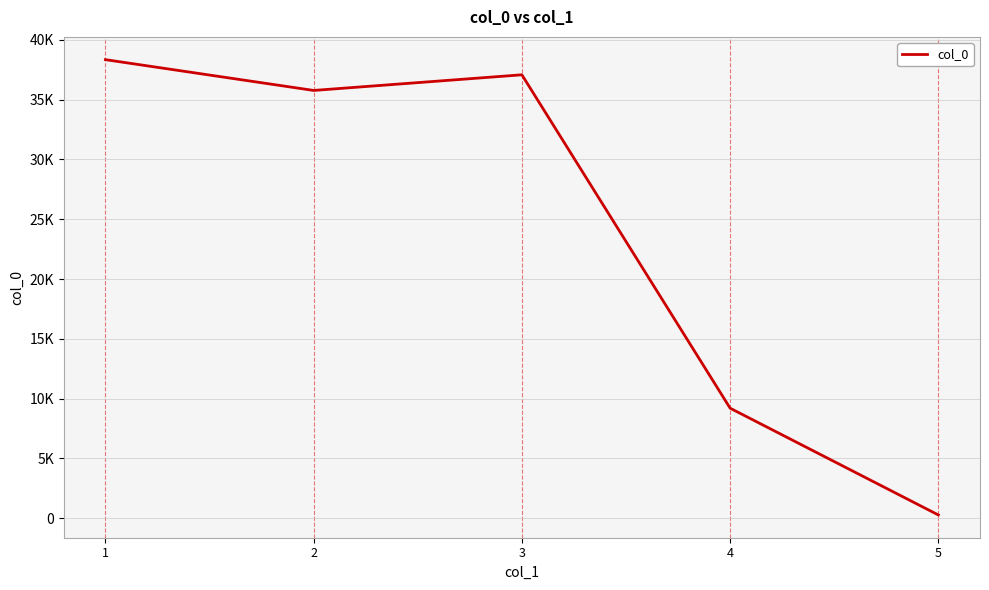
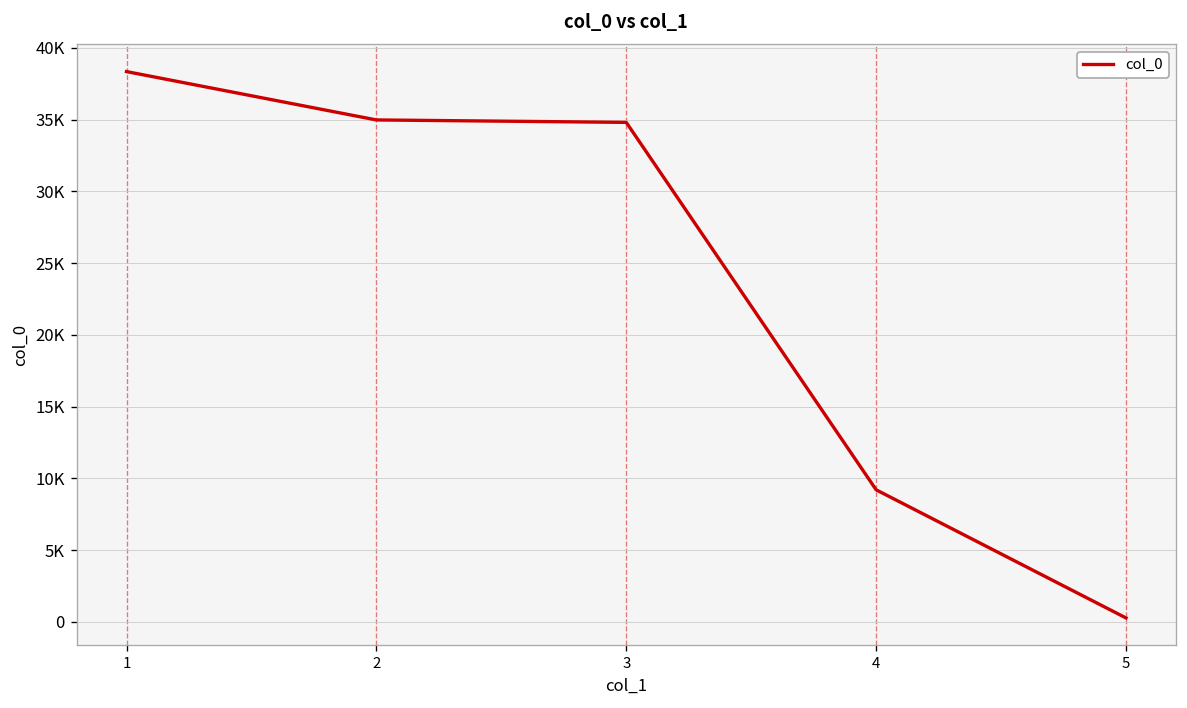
2: 35800 -> 35000
3: 37100 -> 34800
